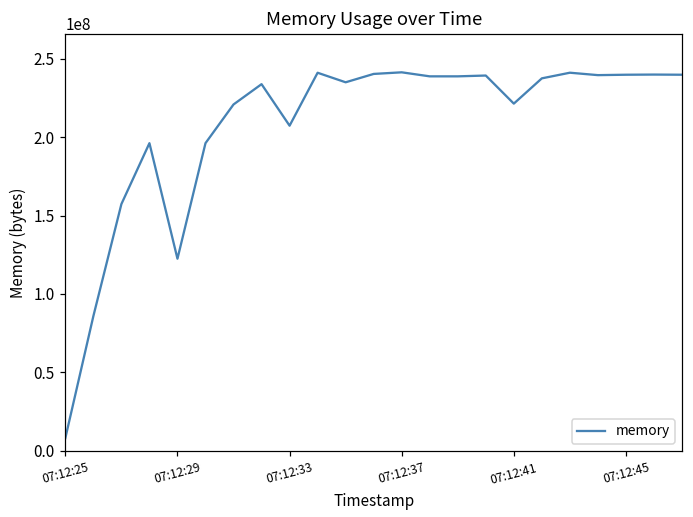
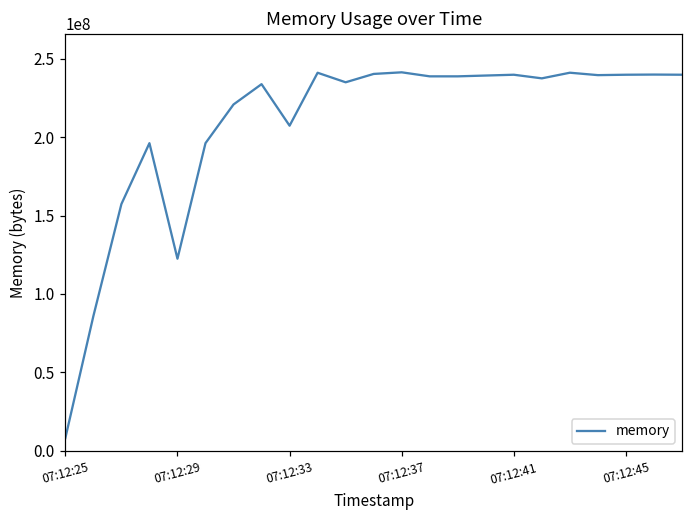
07:12:41: 221000000 -> 240000000
